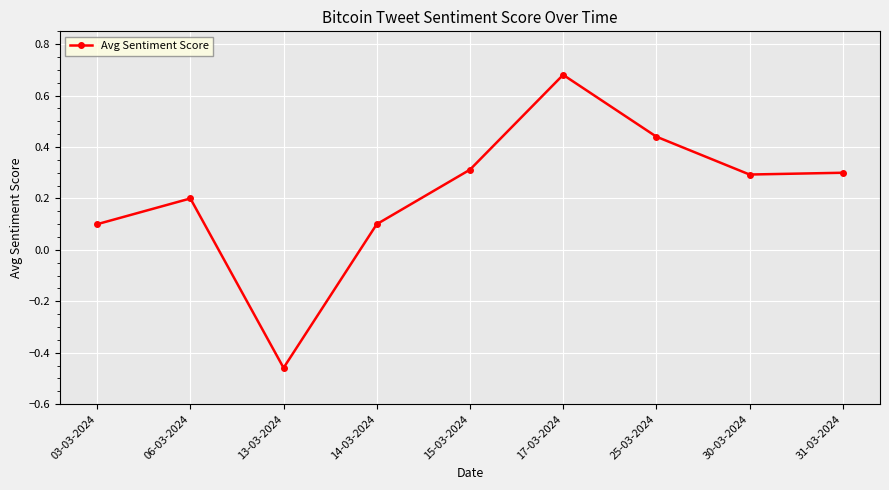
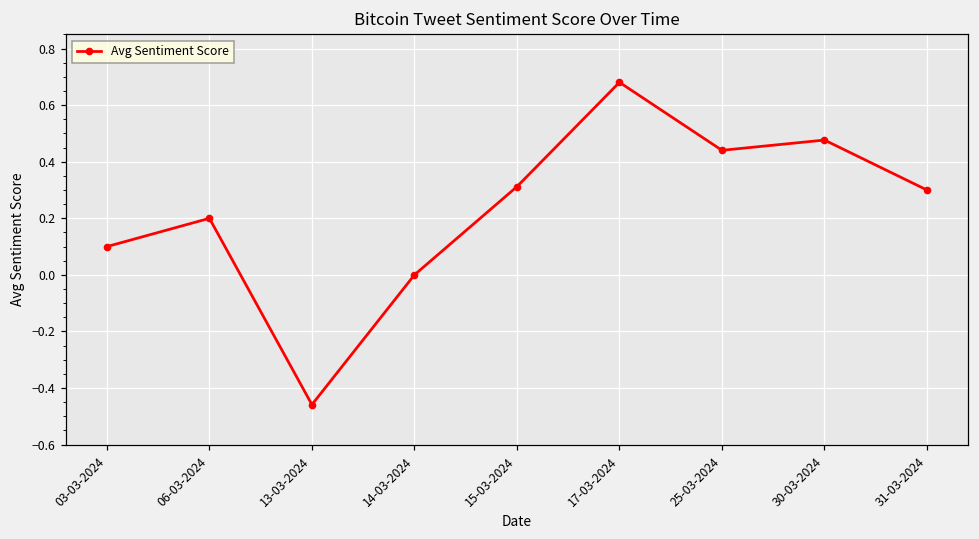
14-03-2024: 0.1 -> 0.0
30-03-2024: 0.29 -> 0.48
